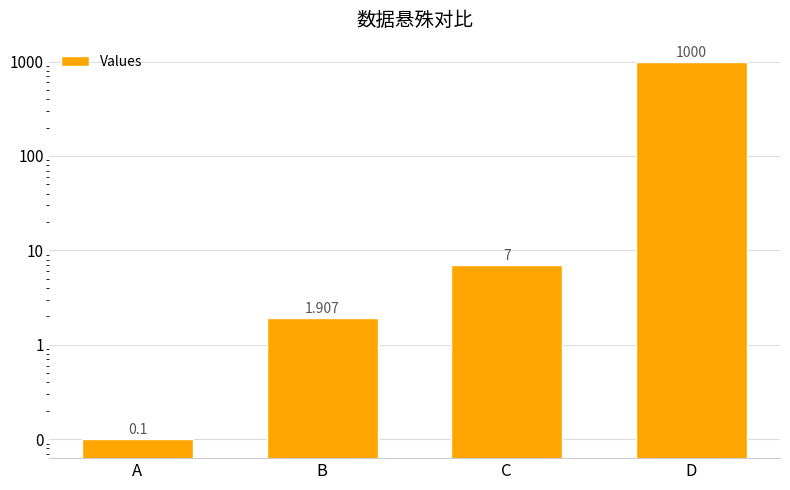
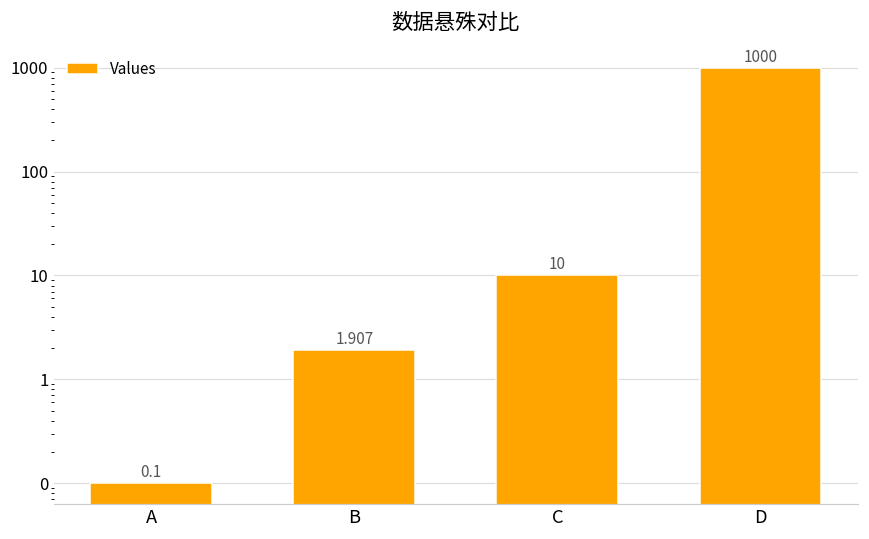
C: 7 -> 10
